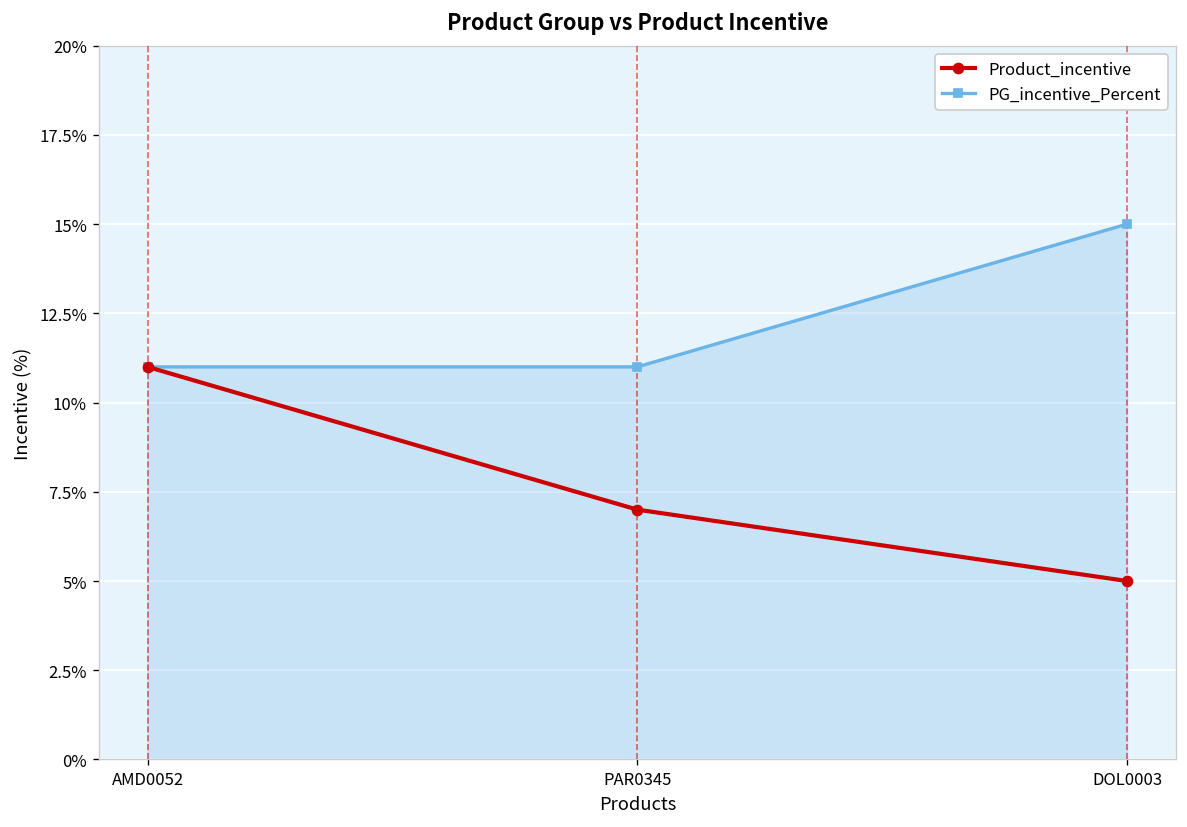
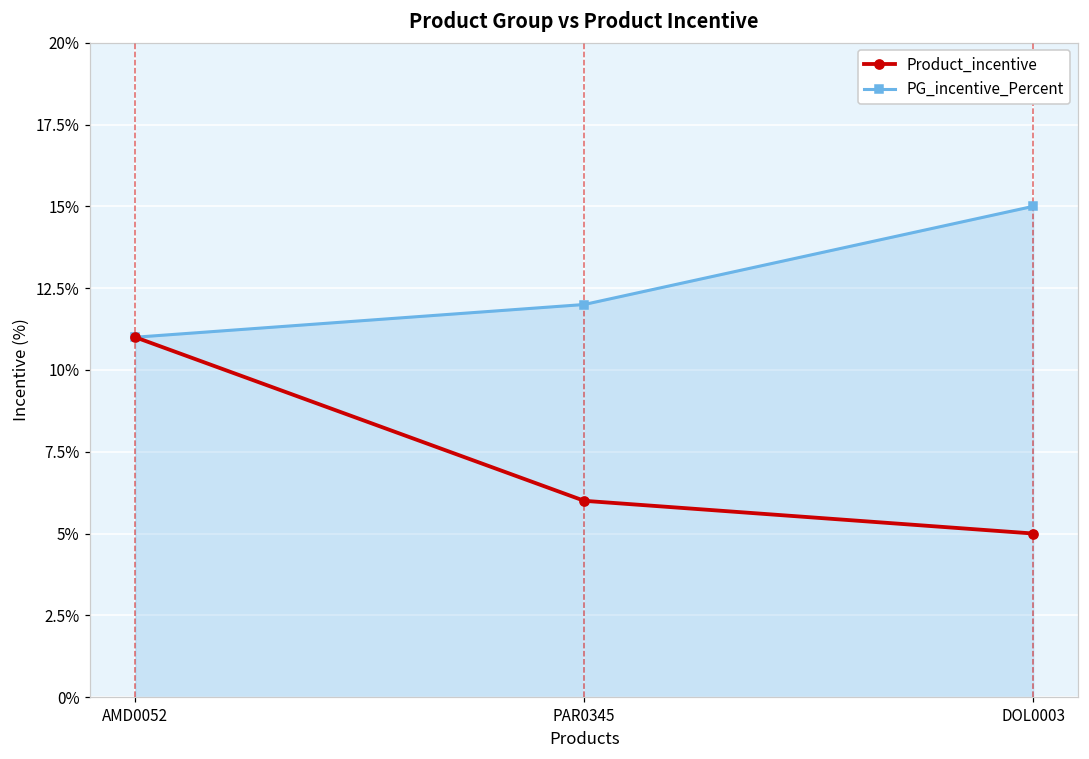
Product_incentive, PAR0345: 7% -> 6%
PG_incentive_Percent, PAR0345: 11% -> 12%
